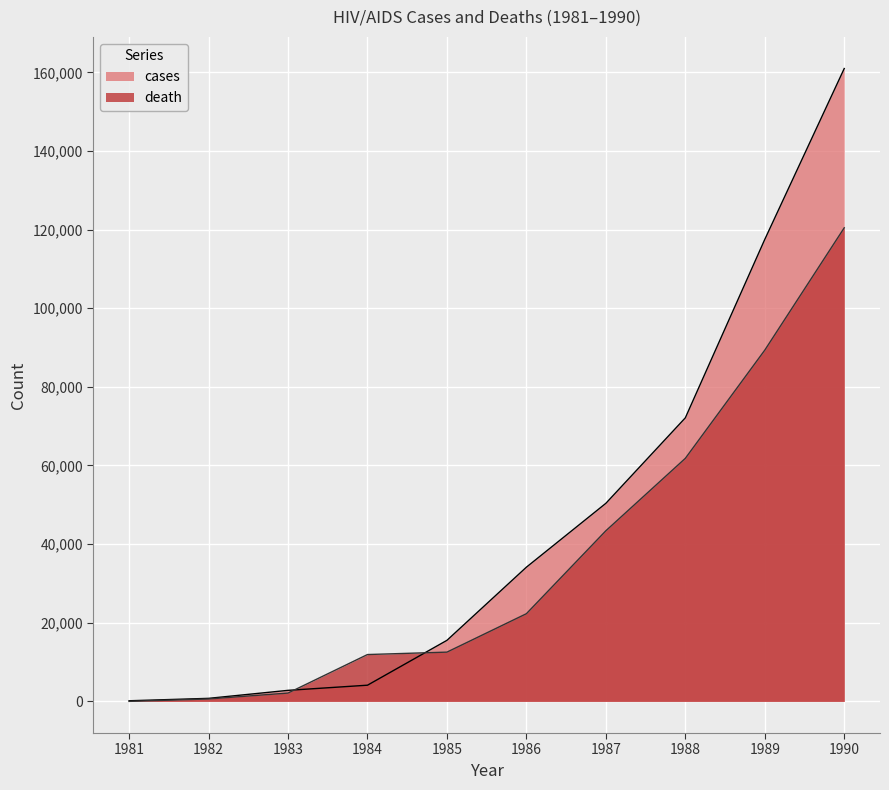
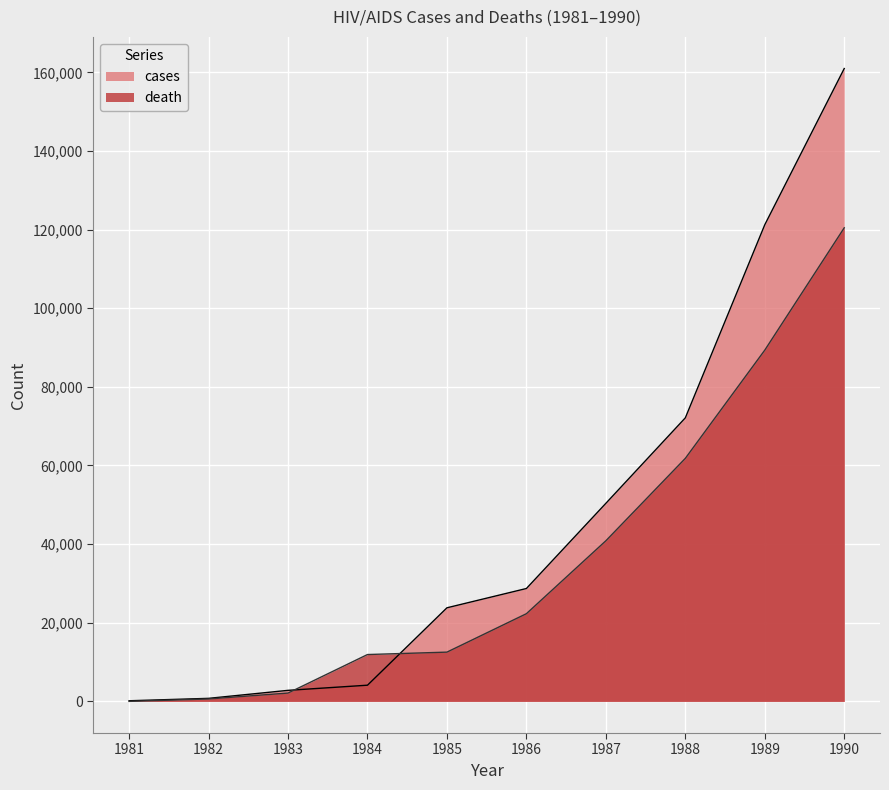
cases, 1985: 16,000 -> 24,000
cases, 1986: 34,000 -> 29,000
death, 1987: 43,000 -> 41,000
cases, 1989: 118,000 -> 121,000
